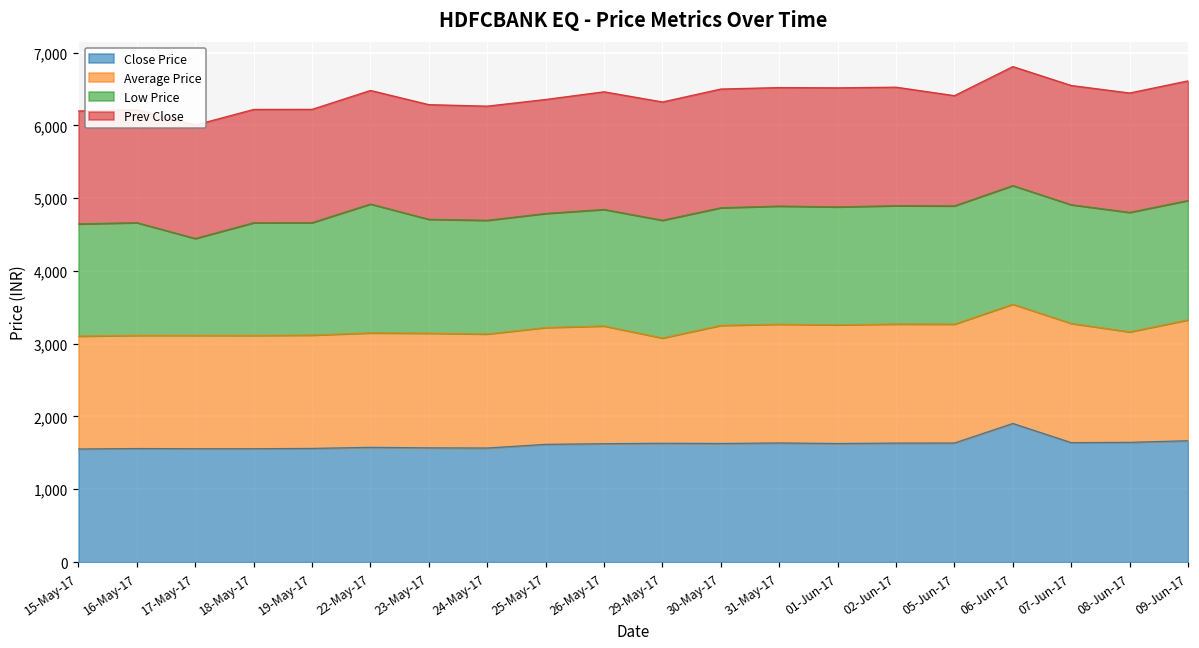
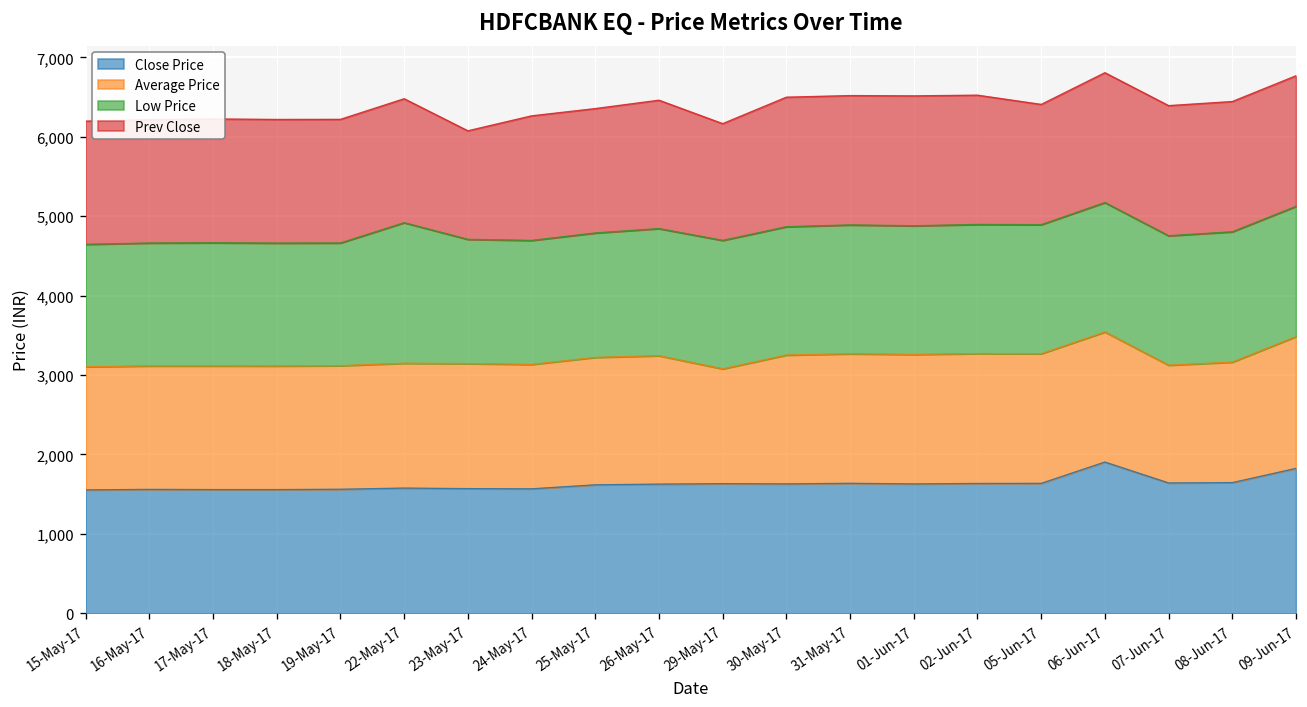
Low Price, 17-May-17: 1,300 -> 1,600
Prev Close, 23-May-17: 1,600 -> 1,400
Prev Close, 29-May-17: 1,600 -> 1,500
Average Price, 07-Jun-17: 1,600 -> 1,500
Close Price, 09-Jun-17: 1,700 -> 1,800
